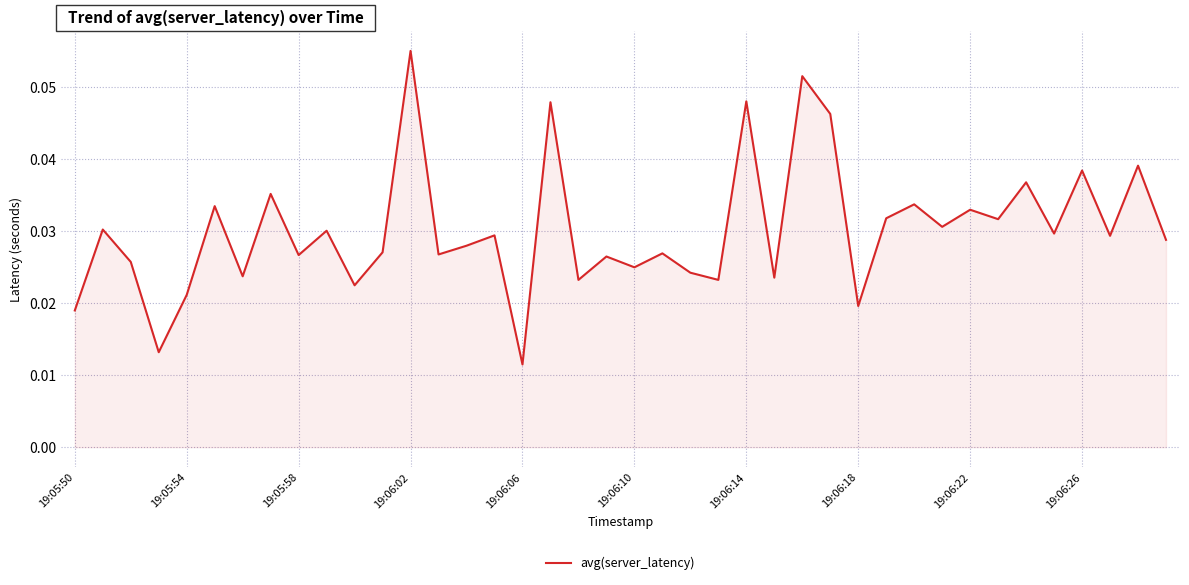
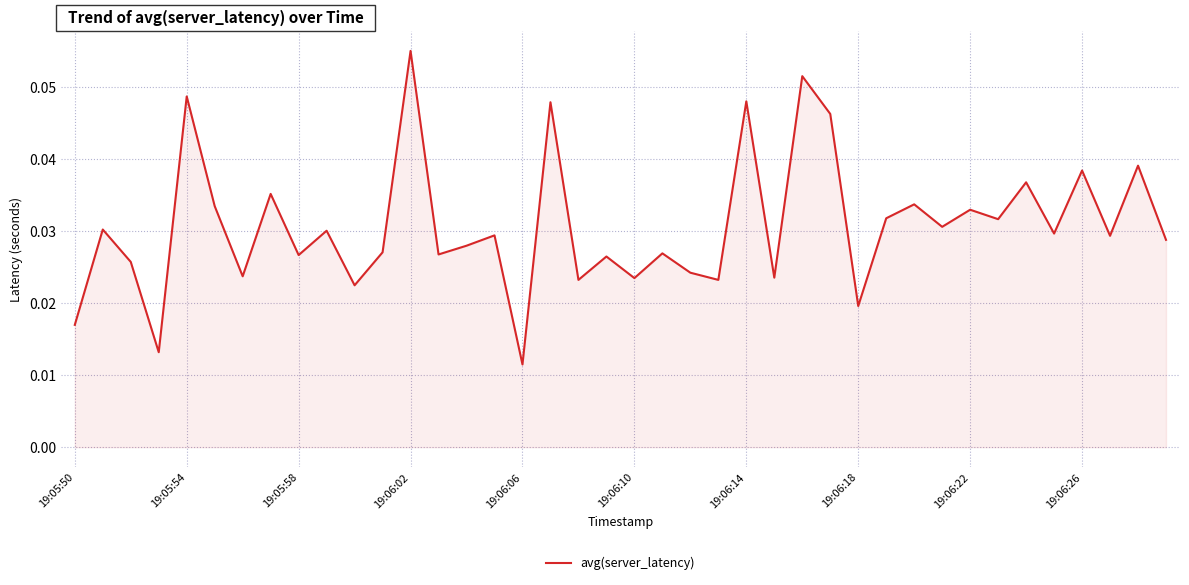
19:05:50: 0.019 -> 0.017
19:05:54: 0.021 -> 0.049
19:06:10: 0.025 -> 0.024
